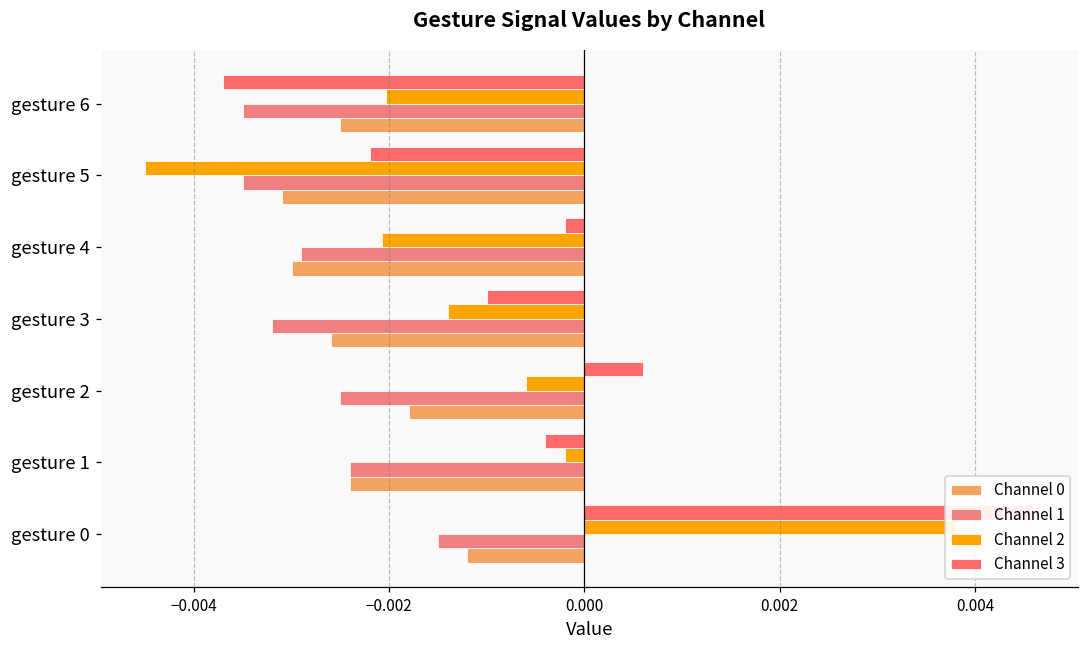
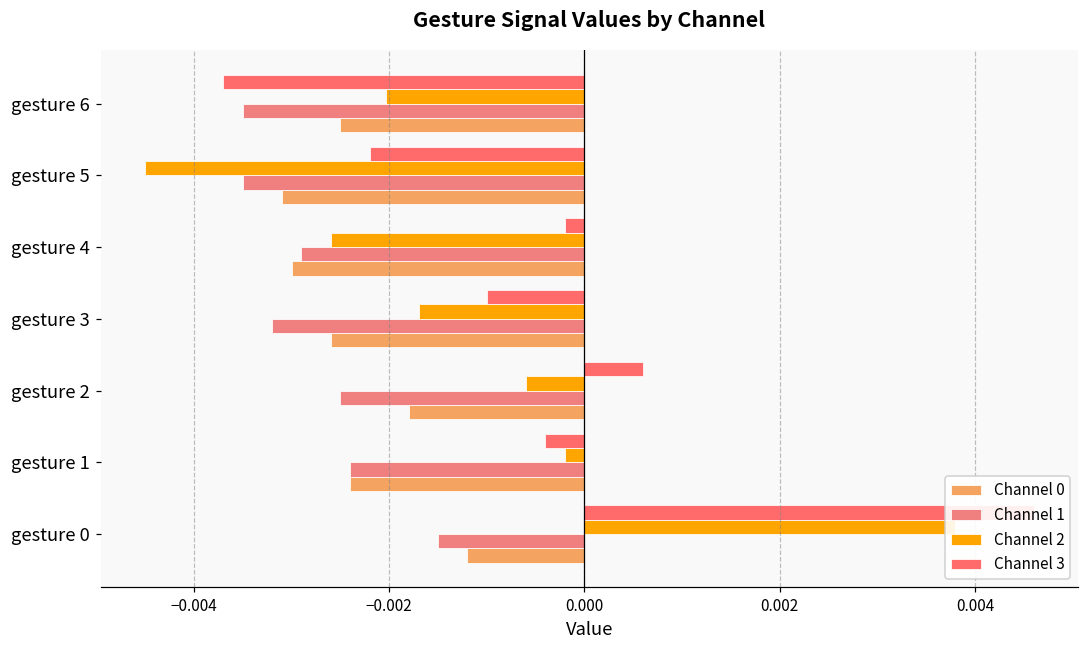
Channel 2, gesture 4: -0.0021 -> -0.0026
Channel 2, gesture 3: -0.0014 -> -0.0017
